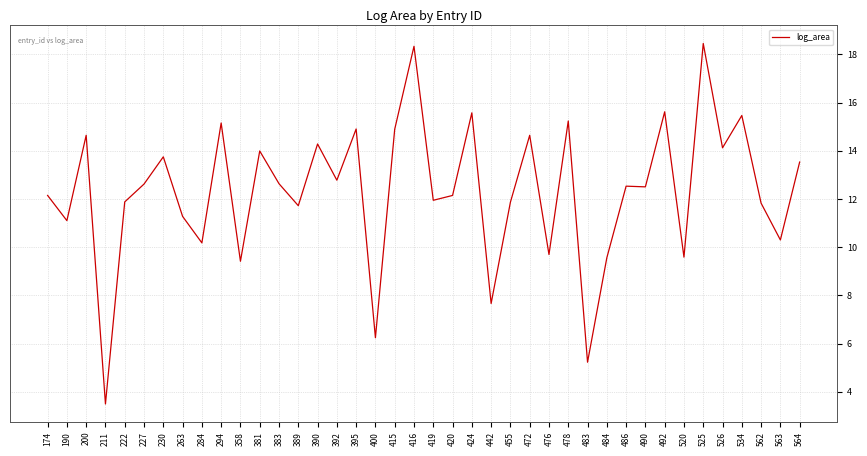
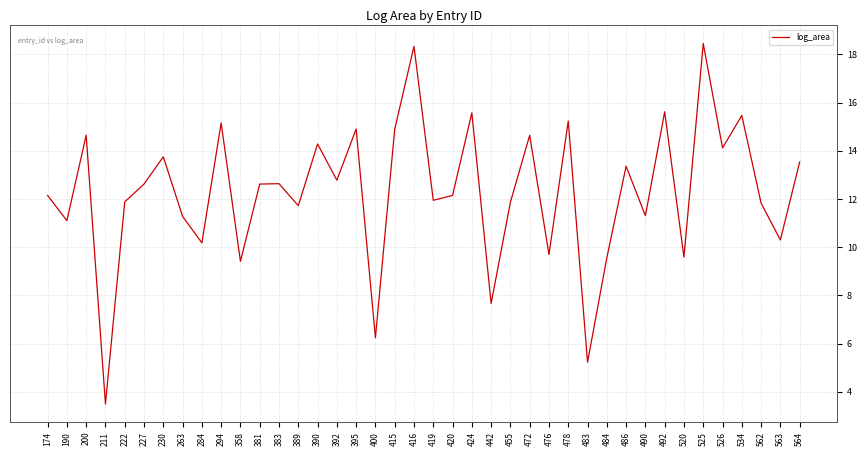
381: 14.0 -> 12.6
486: 12.5 -> 13.4
490: 12.5 -> 11.3
